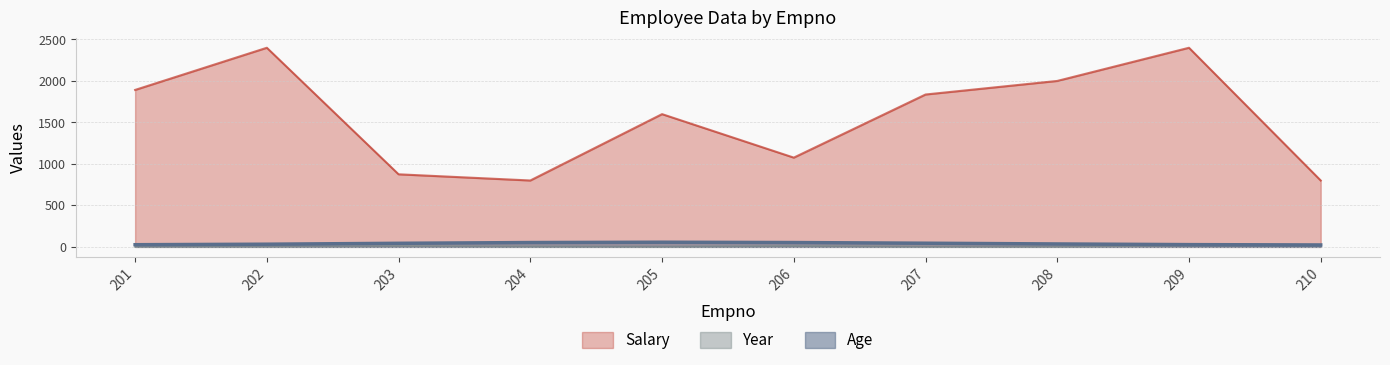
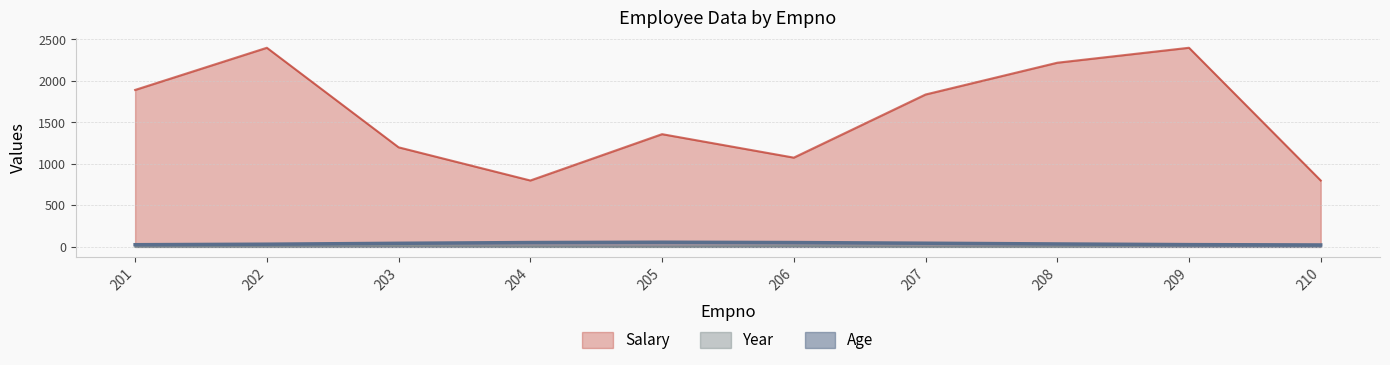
Salary, 203: 900 -> 1200
Salary, 205: 1600 -> 1400
Salary, 208: 2000 -> 2200
